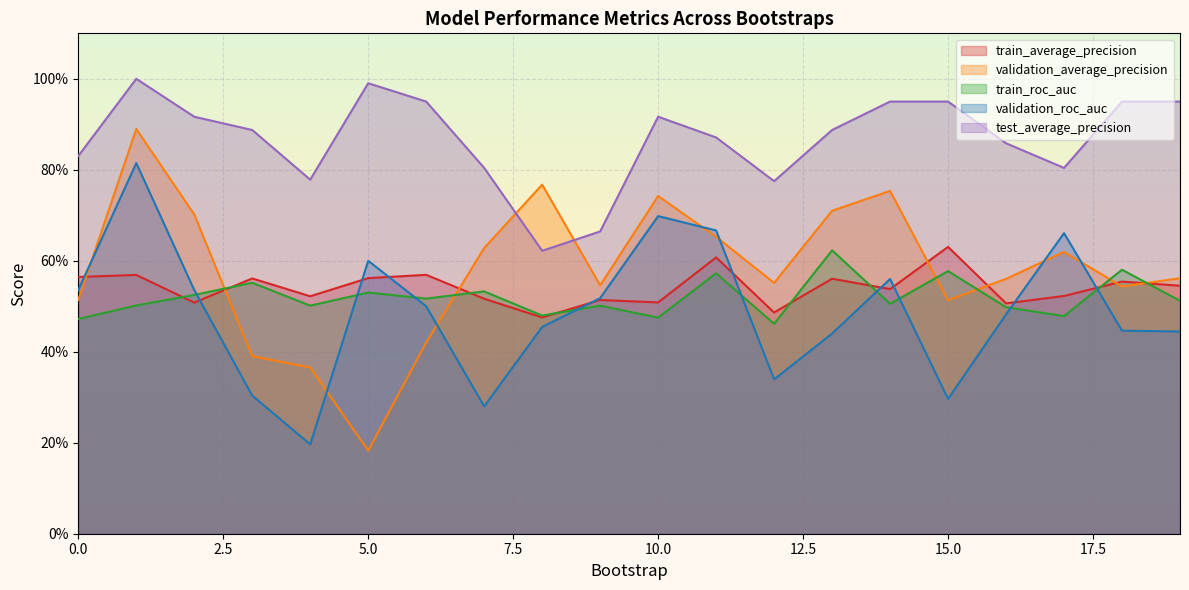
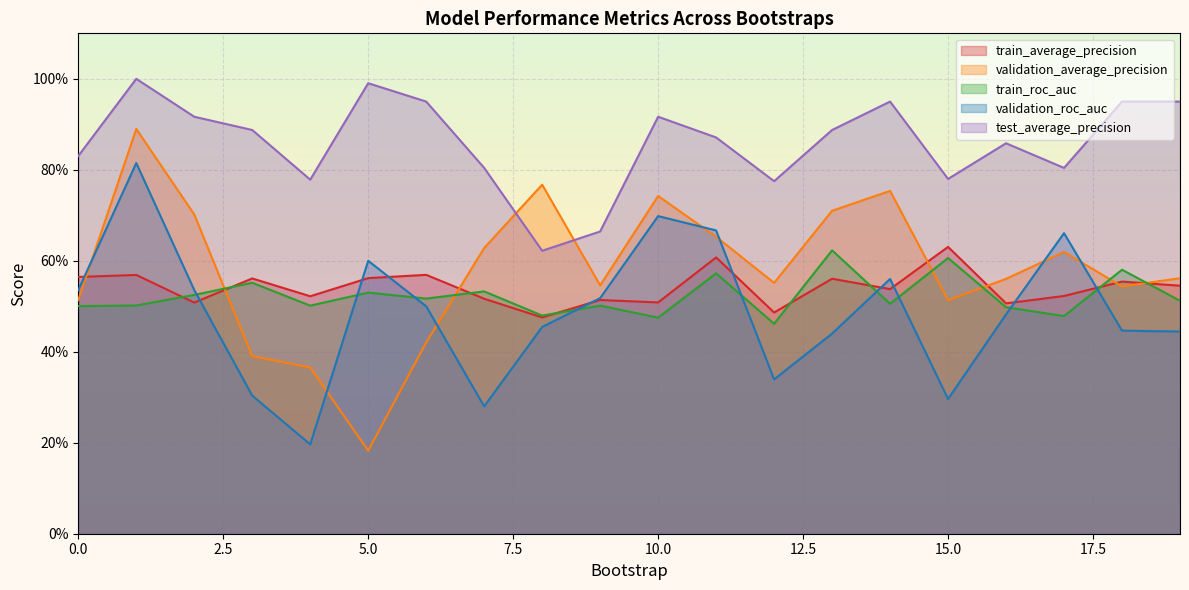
train_roc_auc, 0.0: 47% -> 50%
train_roc_auc, 15.0: 58% -> 61%
test_average_precision, 15.0: 95% -> 78%
